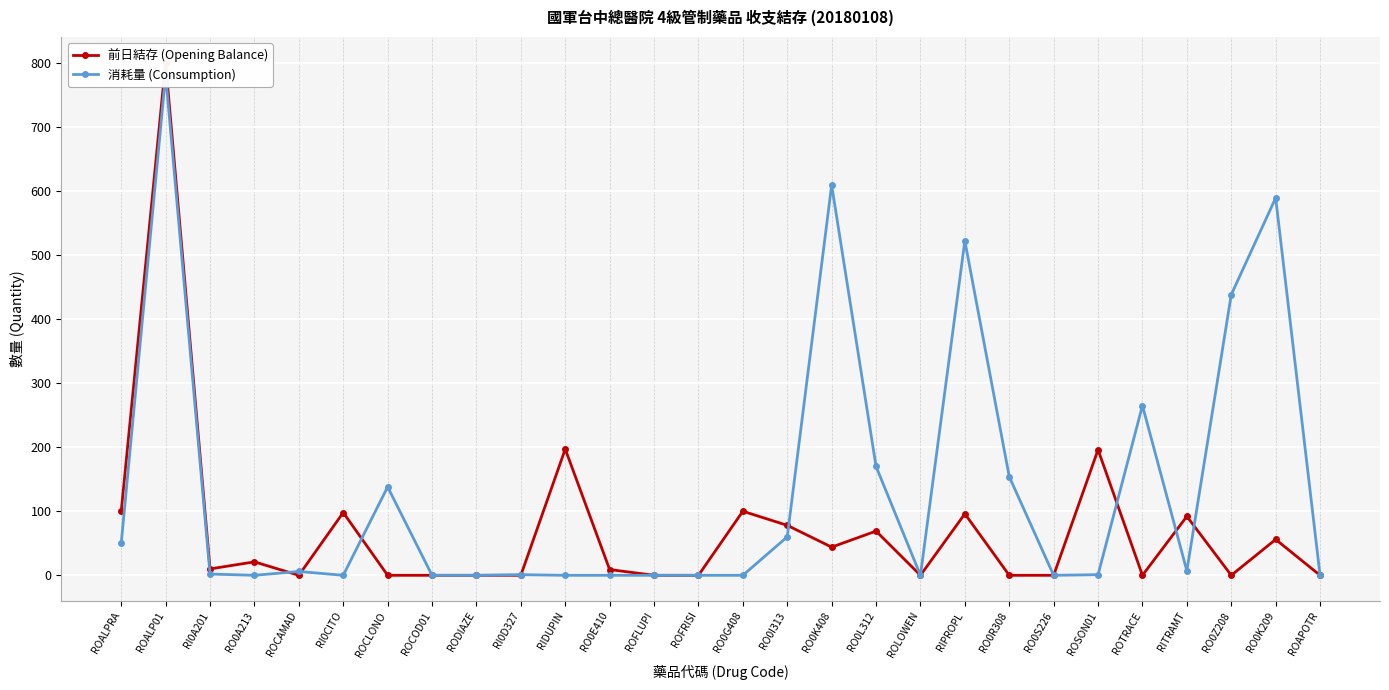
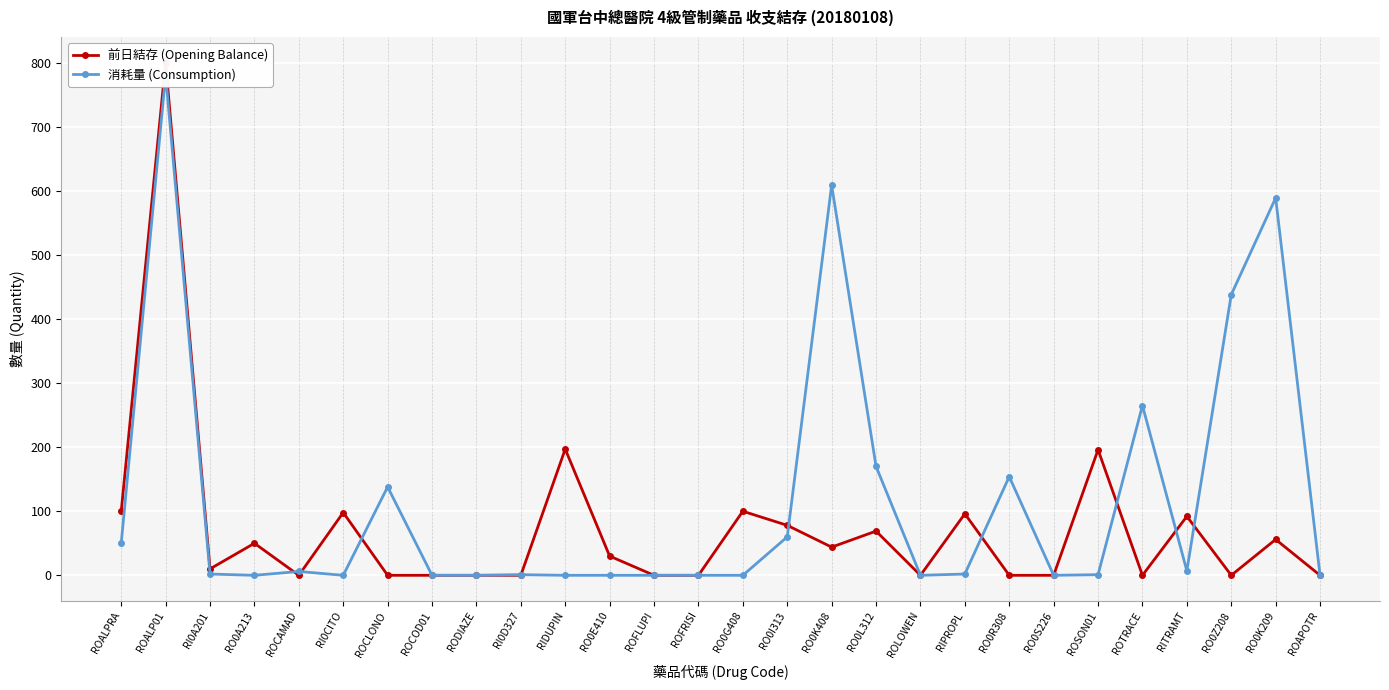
前日結存 (Opening Balance), RO0A213: 20 -> 50
前日結存 (Opening Balance), RO0E410: 10 -> 30
消耗量 (Consumption), RIPROPL: 520 -> 0
